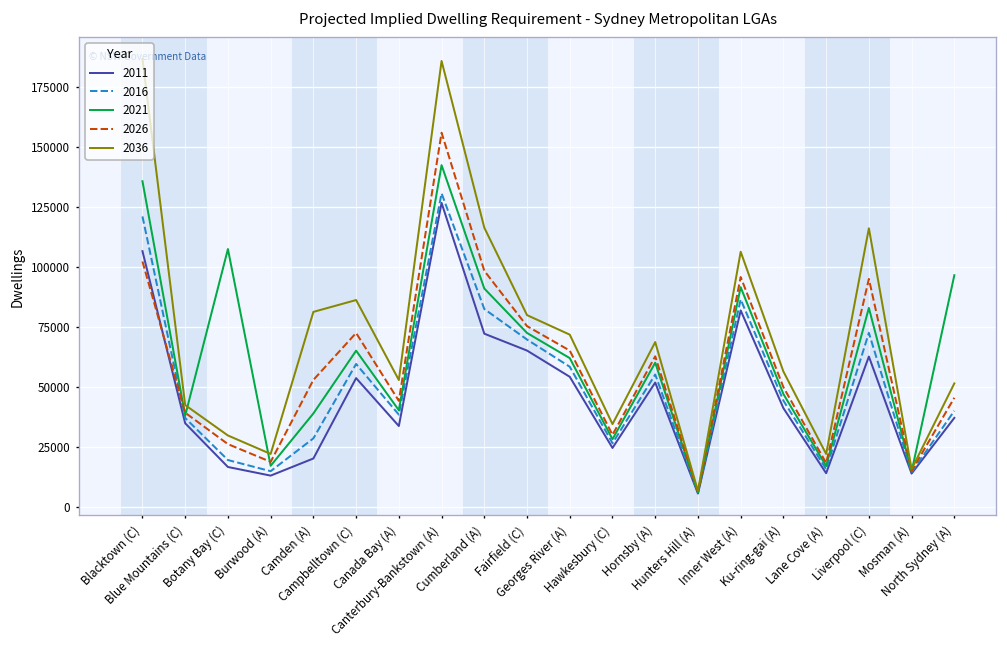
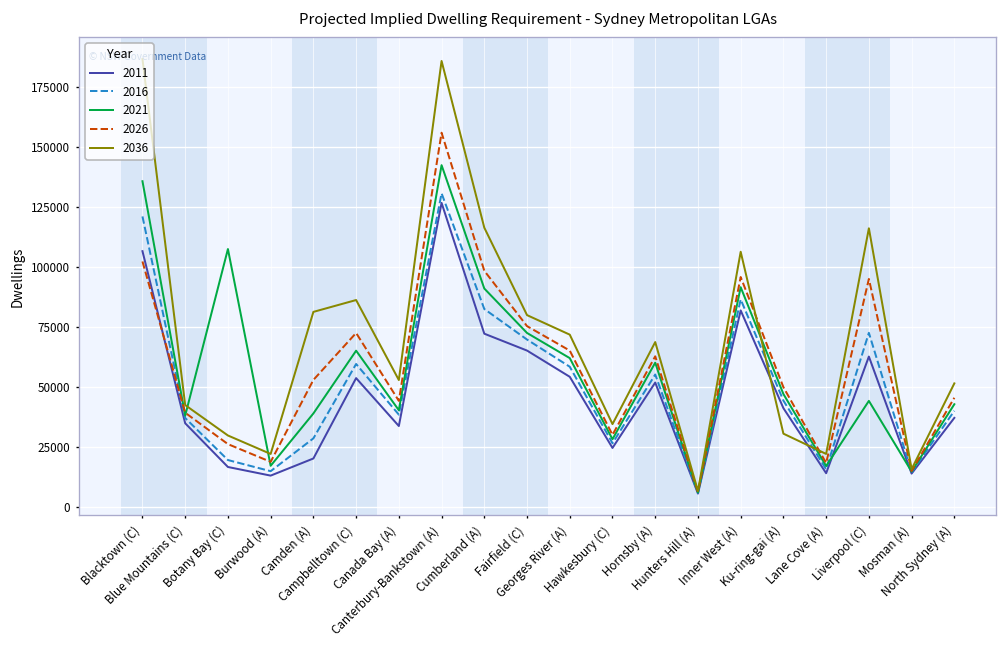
2036, Ku-ring-gai (A): 56000 -> 30000
2021, Liverpool (C): 83000 -> 44000
2021, North Sydney (A): 97000 -> 43000
